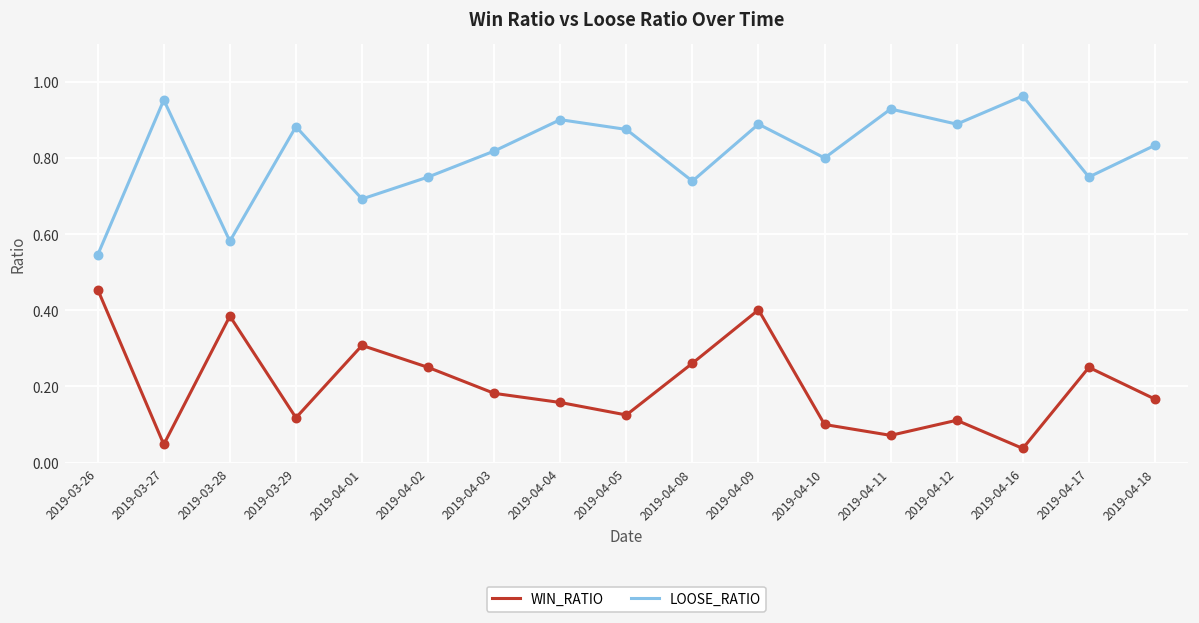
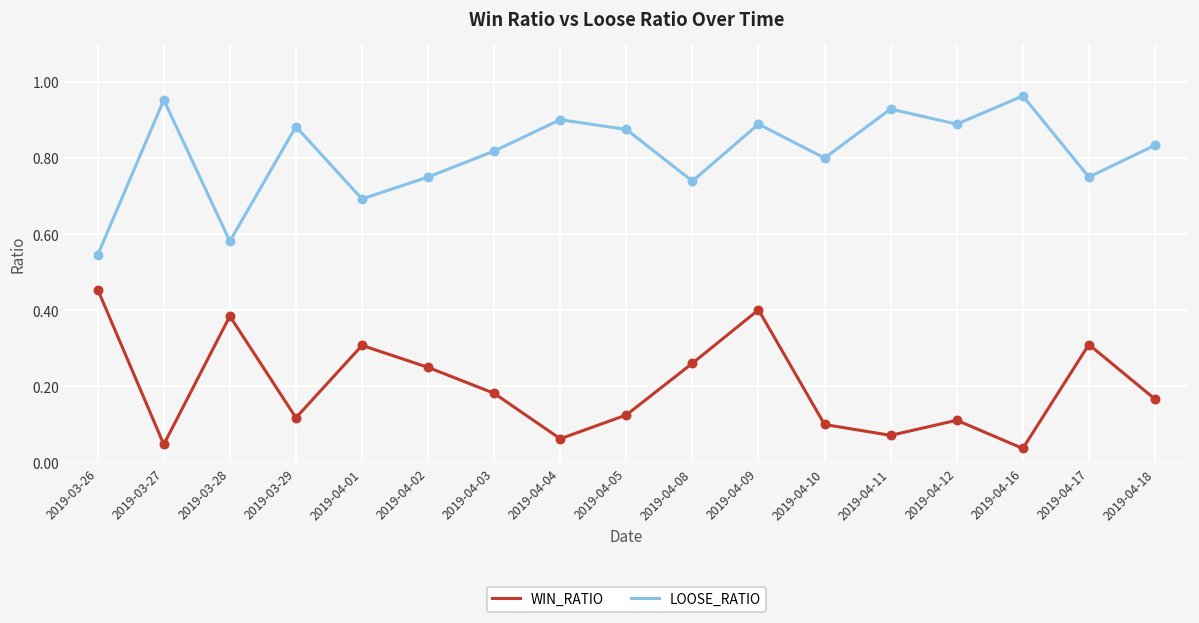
WIN_RATIO, 2019-04-04: 0.16 -> 0.06
WIN_RATIO, 2019-04-17: 0.25 -> 0.31
